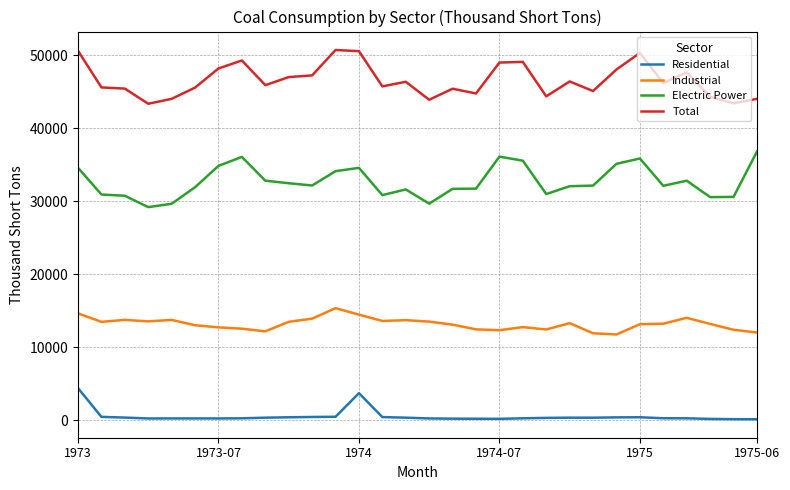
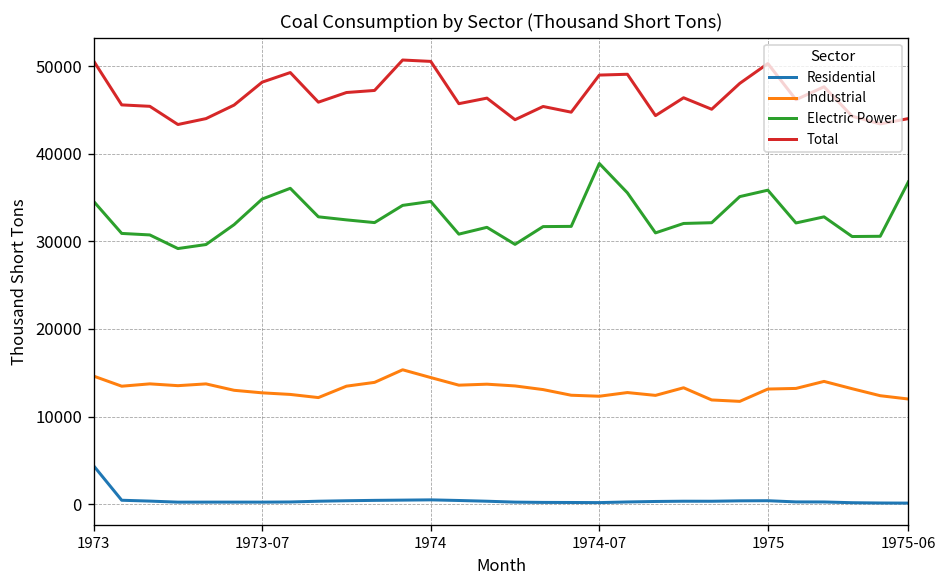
Residential, 1974: 4000 -> 0
Electric Power, 1974-07: 36000 -> 39000
